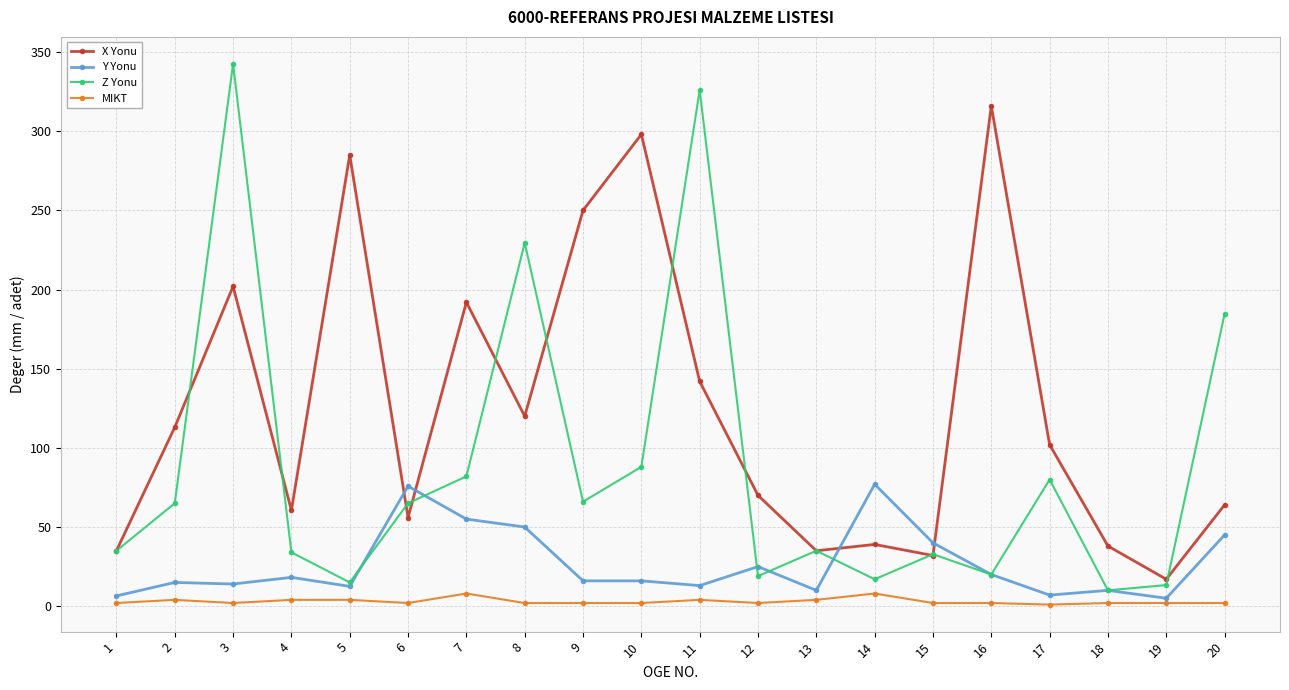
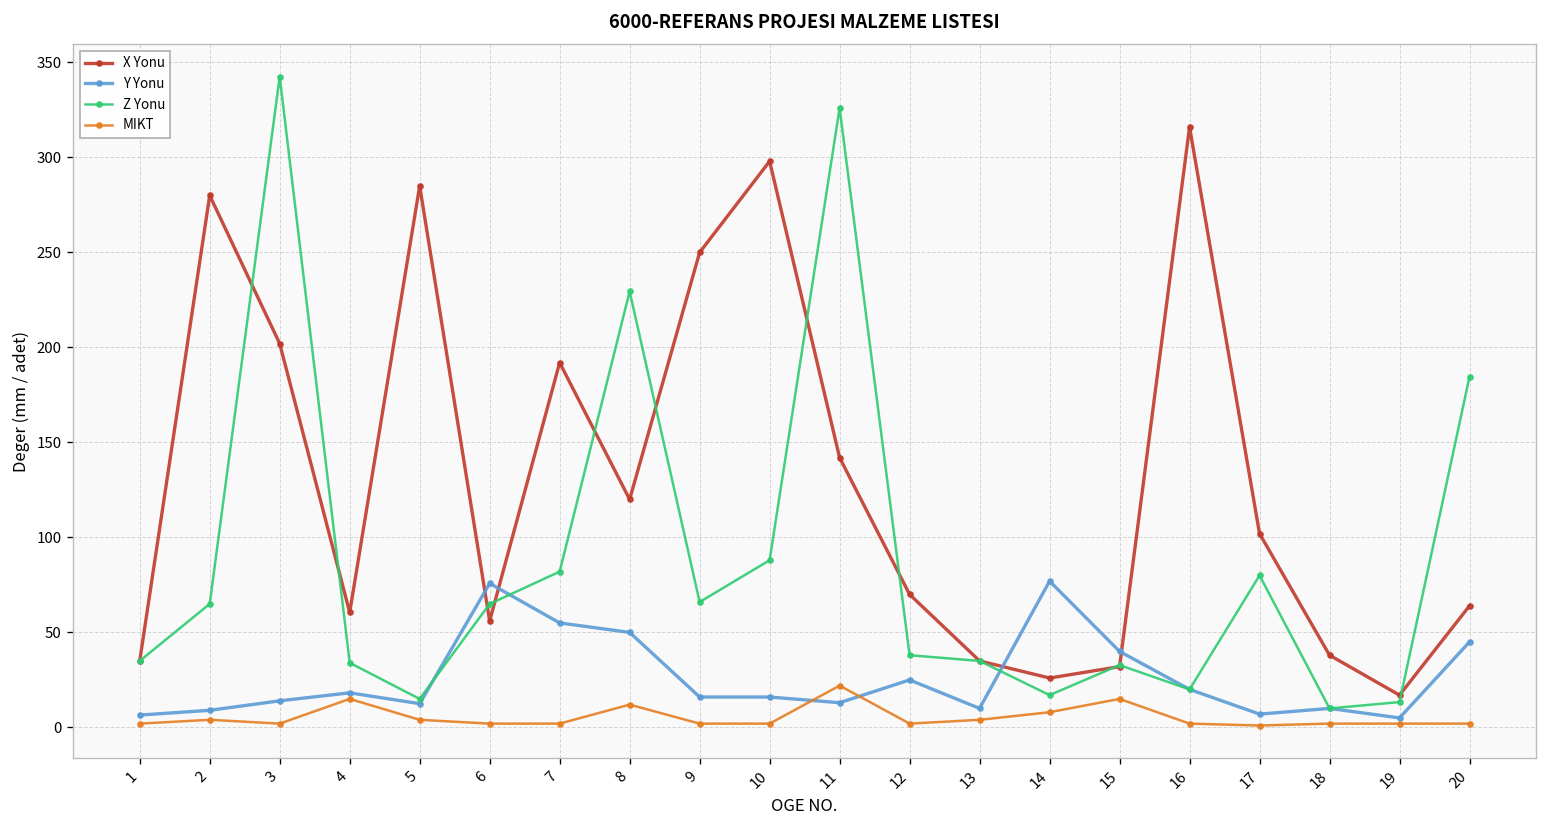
X Yonu, 2: 113 -> 280
Y Yonu, 2: 15 -> 9
MIKT, 4: 4 -> 15
MIKT, 7: 8 -> 2
MIKT, 8: 2 -> 12
MIKT, 11: 4 -> 22
Z Yonu, 12: 19 -> 38
X Yonu, 14: 39 -> 26
MIKT, 15: 2 -> 15
